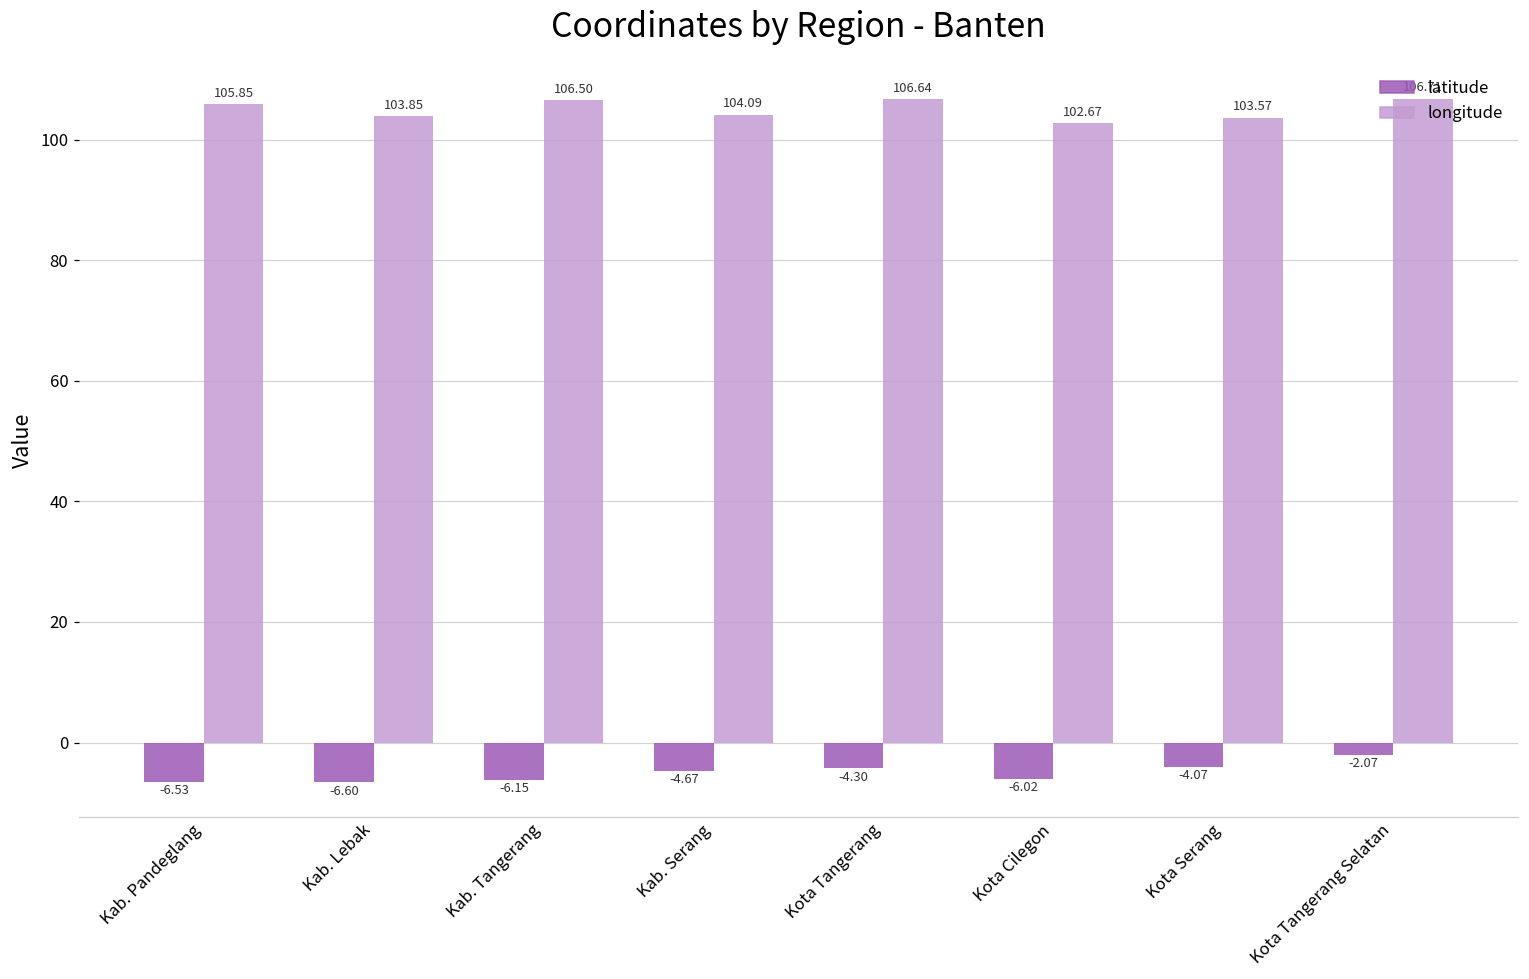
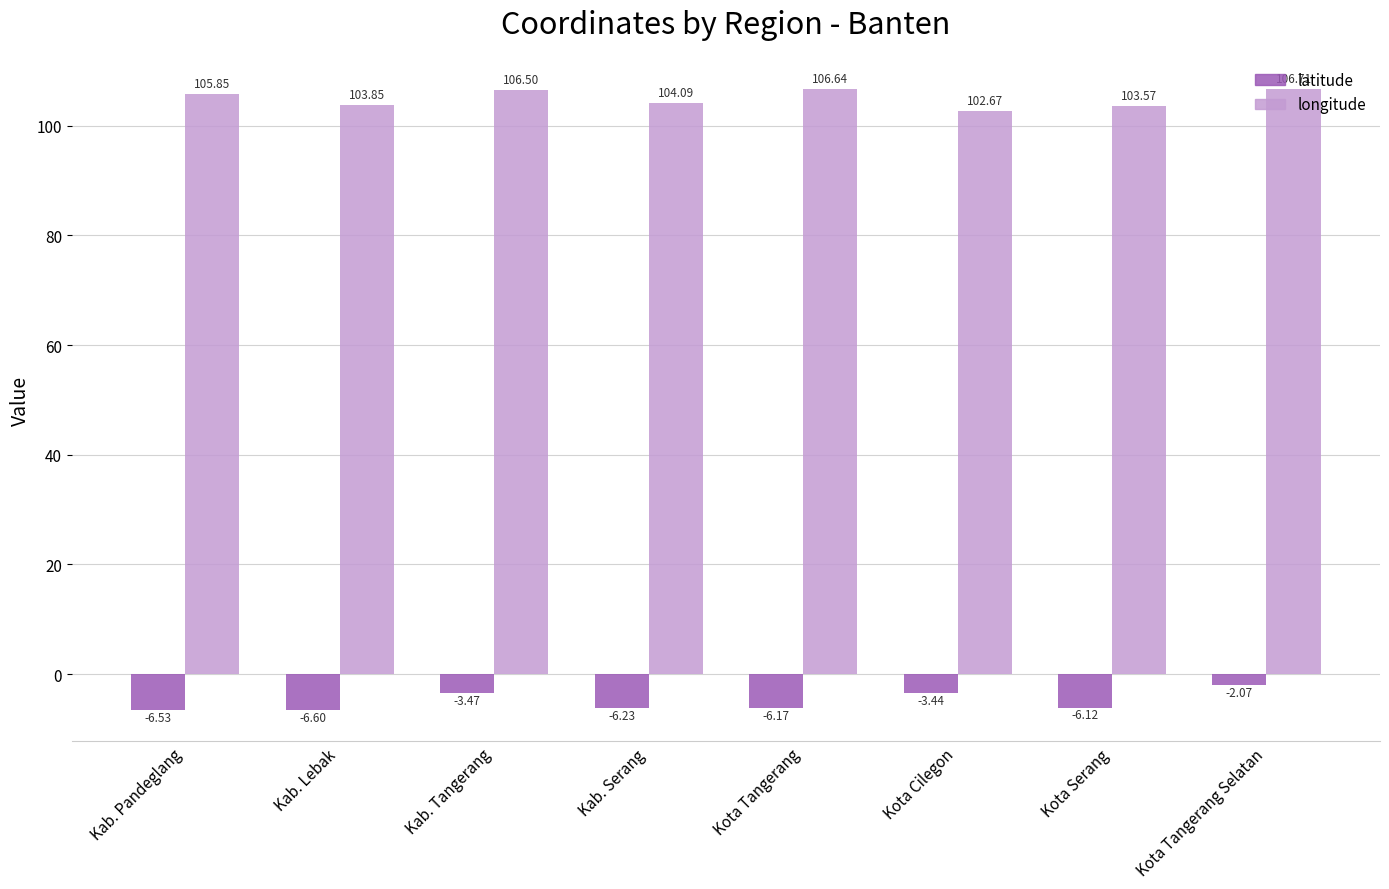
latitude, Kab. Tangerang: -6.15 -> -3.47
latitude, Kab. Serang: -4.67 -> -6.23
latitude, Kota Tangerang: -4.30 -> -6.17
latitude, Kota Cilegon: -6.02 -> -3.44
latitude, Kota Serang: -4.07 -> -6.12
